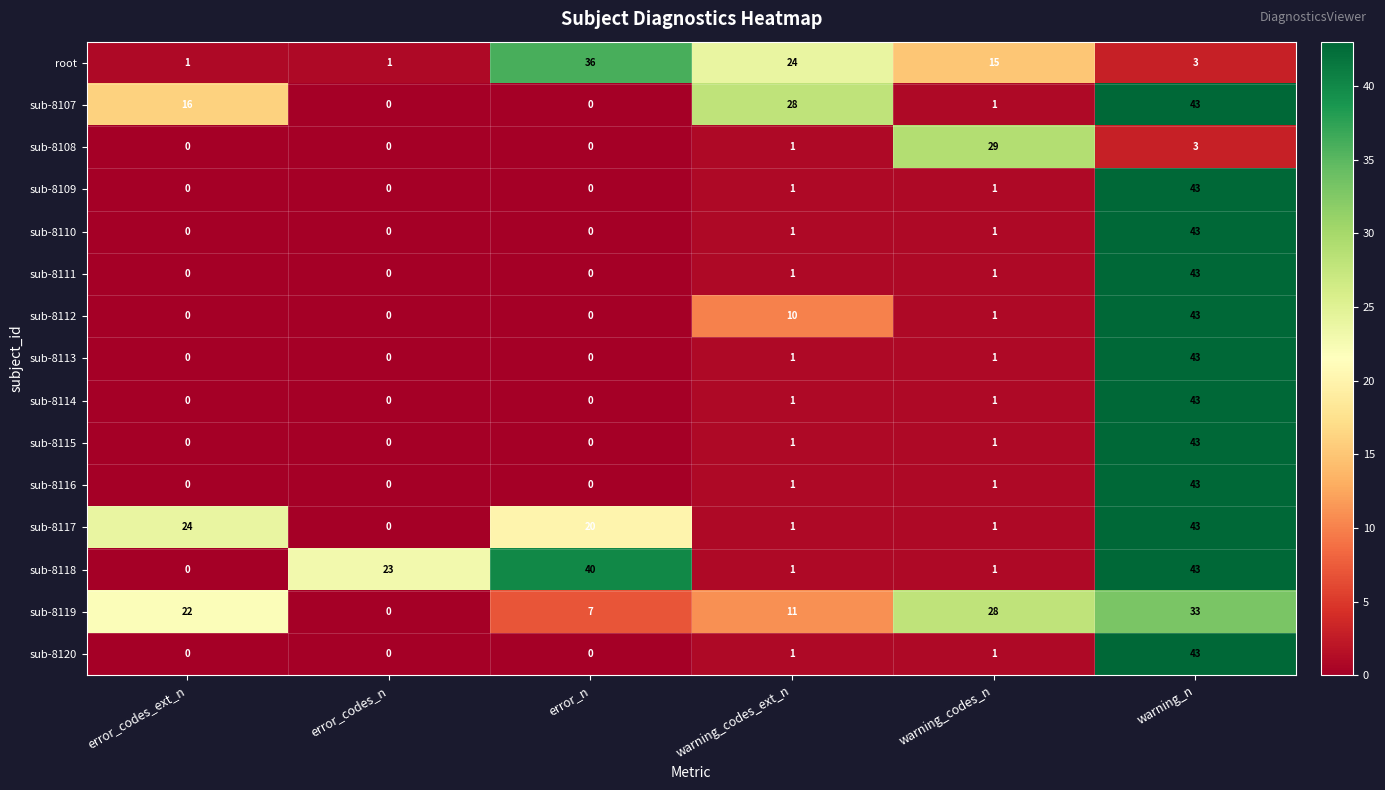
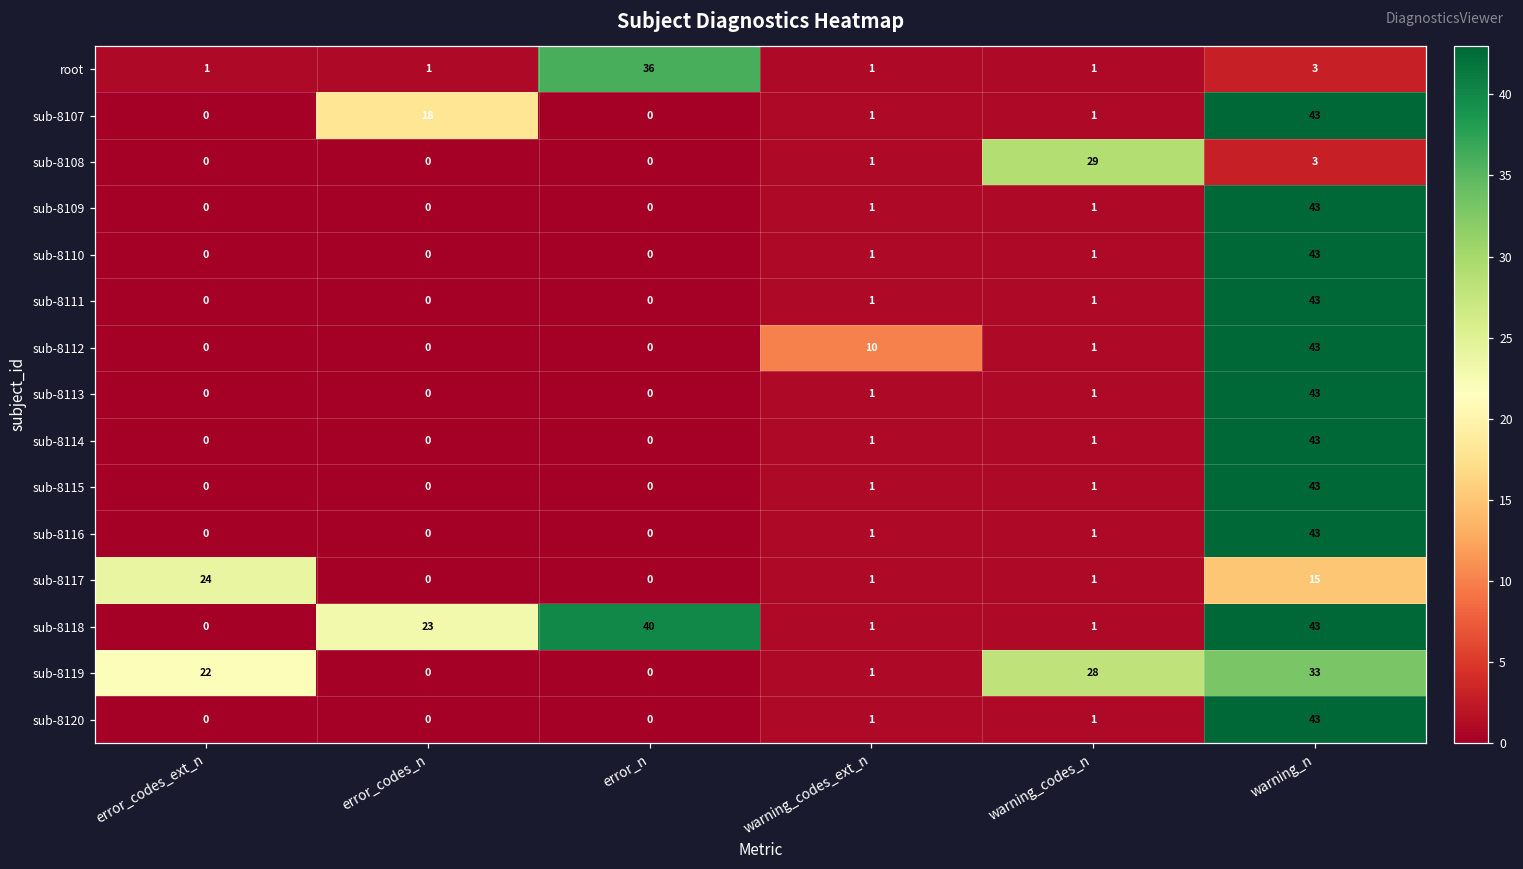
root, warning_codes_ext_n: 24 -> 1
root, warning_codes_n: 15 -> 1
sub-8107, error_codes_ext_n: 16 -> 0
sub-8107, error_codes_n: 0 -> 18
sub-8107, warning_codes_ext_n: 28 -> 1
sub-8117, error_n: 20 -> 0
sub-8117, warning_n: 43 -> 15
sub-8119, error_n: 7 -> 0
sub-8119, warning_codes_ext_n: 11 -> 1
